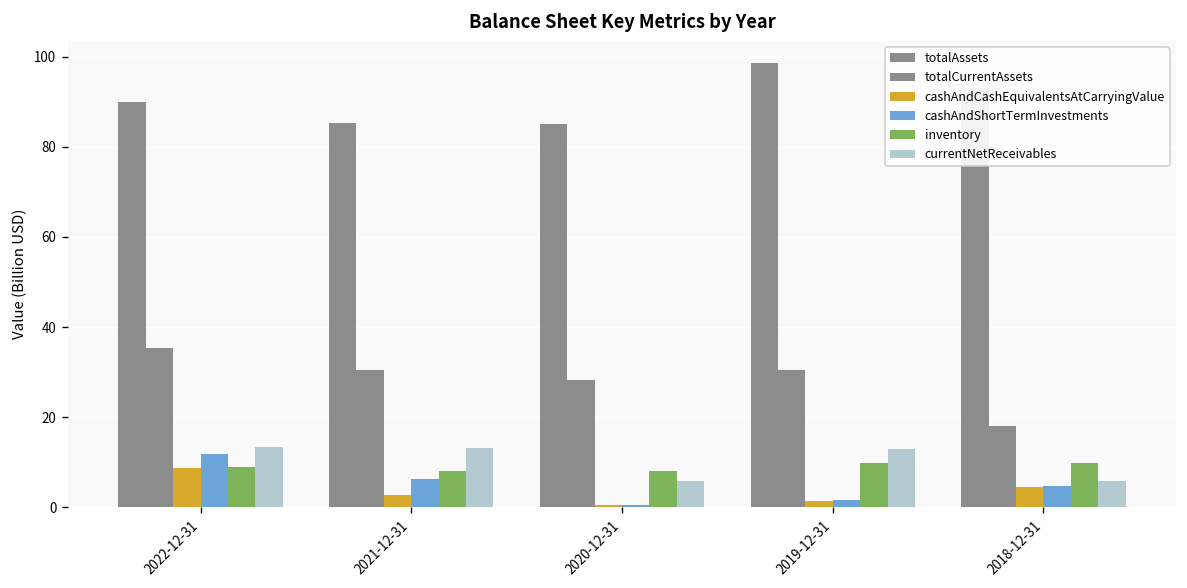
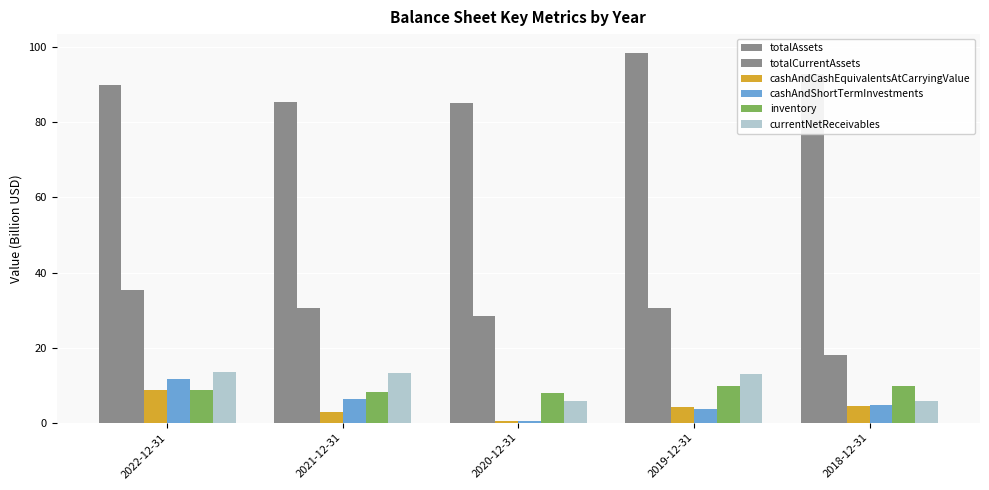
cashAndCashEquivalentsAtCarryingValue, 2019-12-31: 1 -> 4
cashAndShortTermInvestments, 2019-12-31: 2 -> 4
